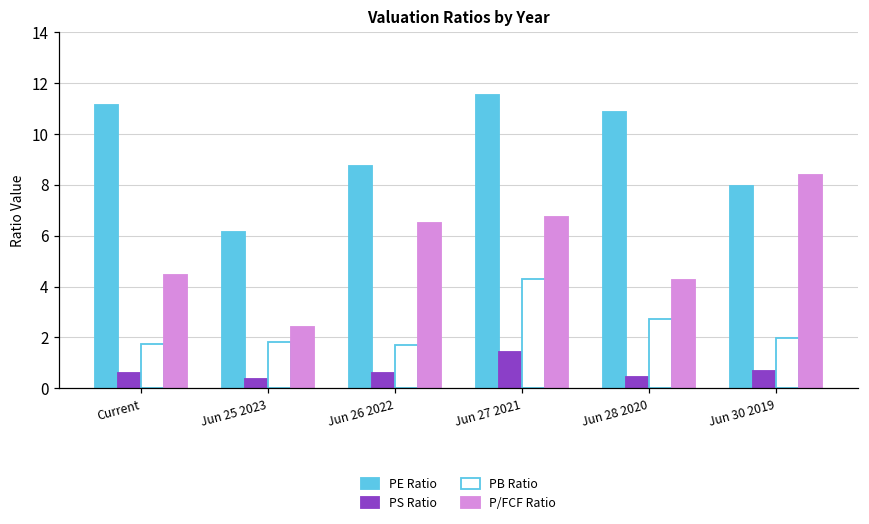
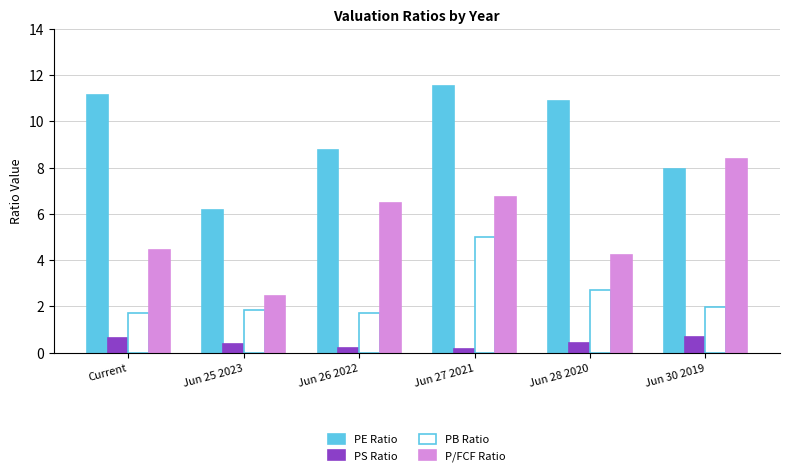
PS Ratio, Jun 26 2022: 0.6 -> 0.2
PS Ratio, Jun 27 2021: 1.4 -> 0.2
PB Ratio, Jun 27 2021: 4.3 -> 5.0
